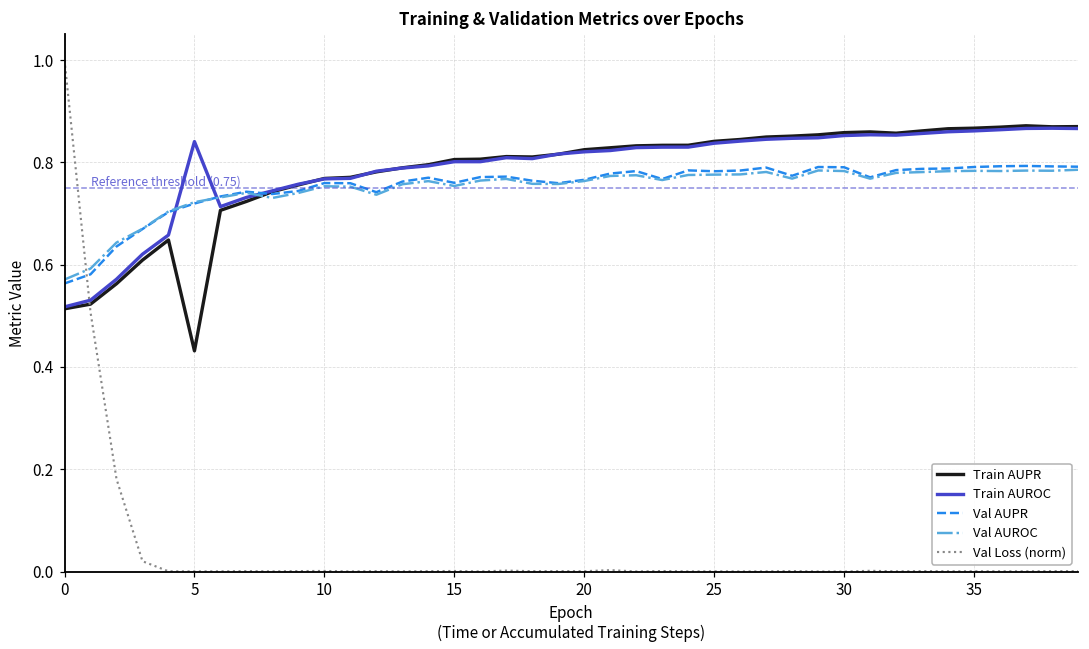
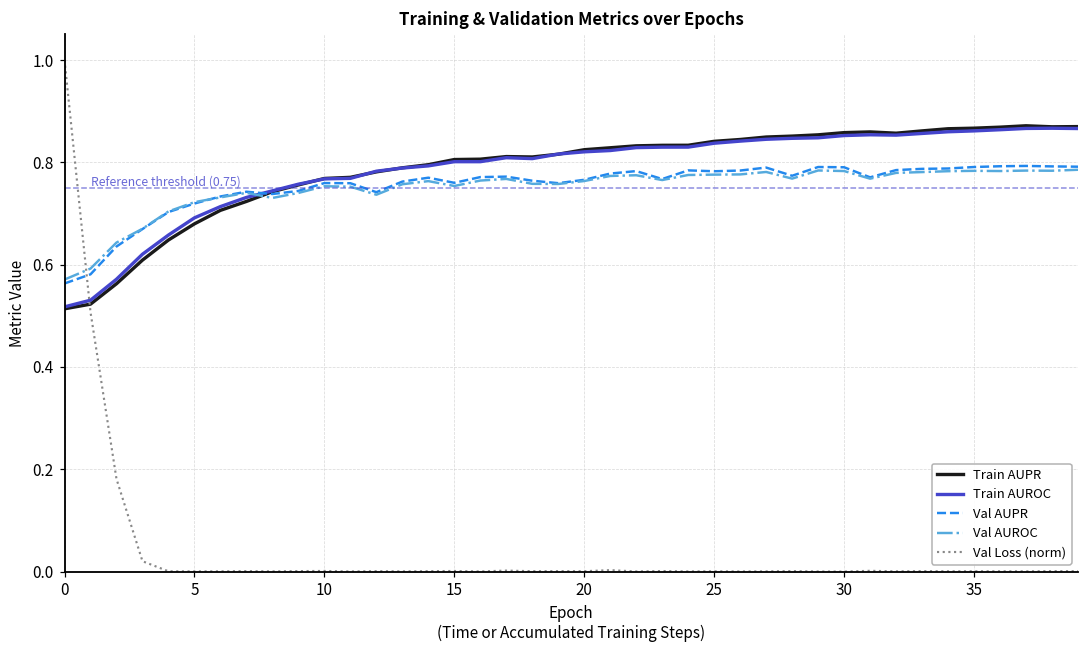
Train AUPR, 5: 0.43 -> 0.68
Train AUROC, 5: 0.84 -> 0.69
